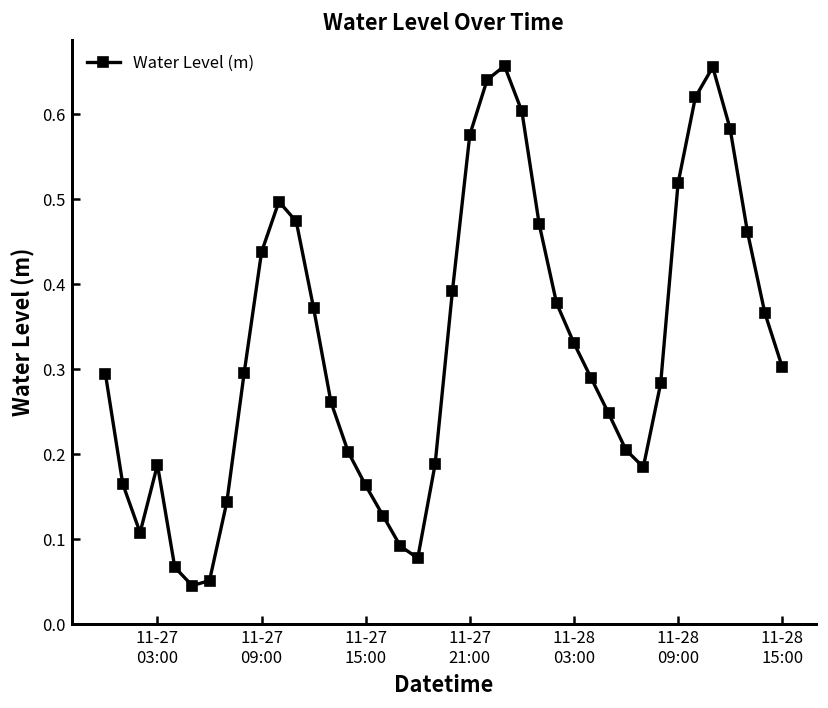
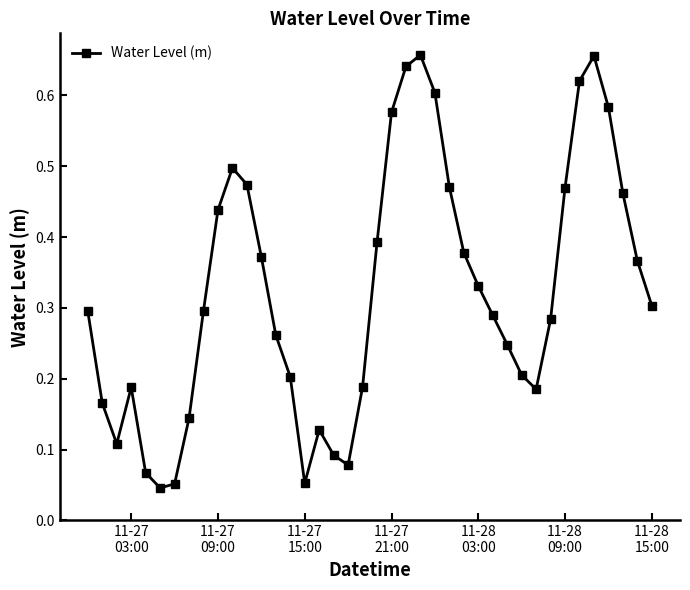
11-27 15:00: 0.16 -> 0.05
11-28 09:00: 0.52 -> 0.47
